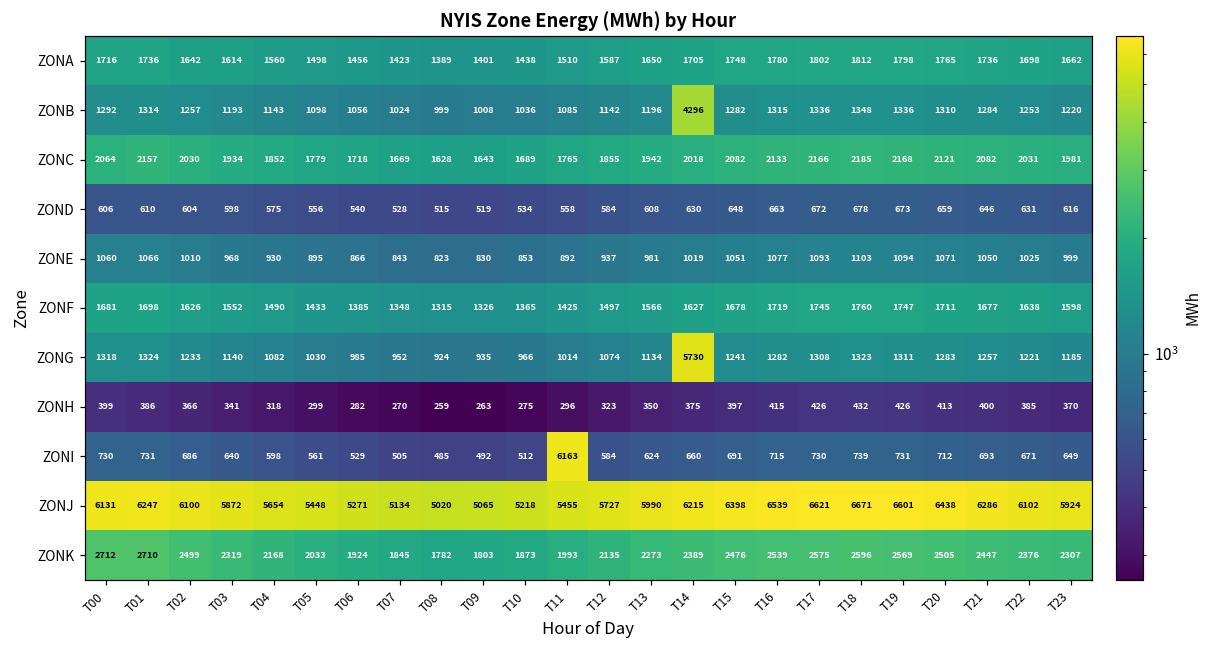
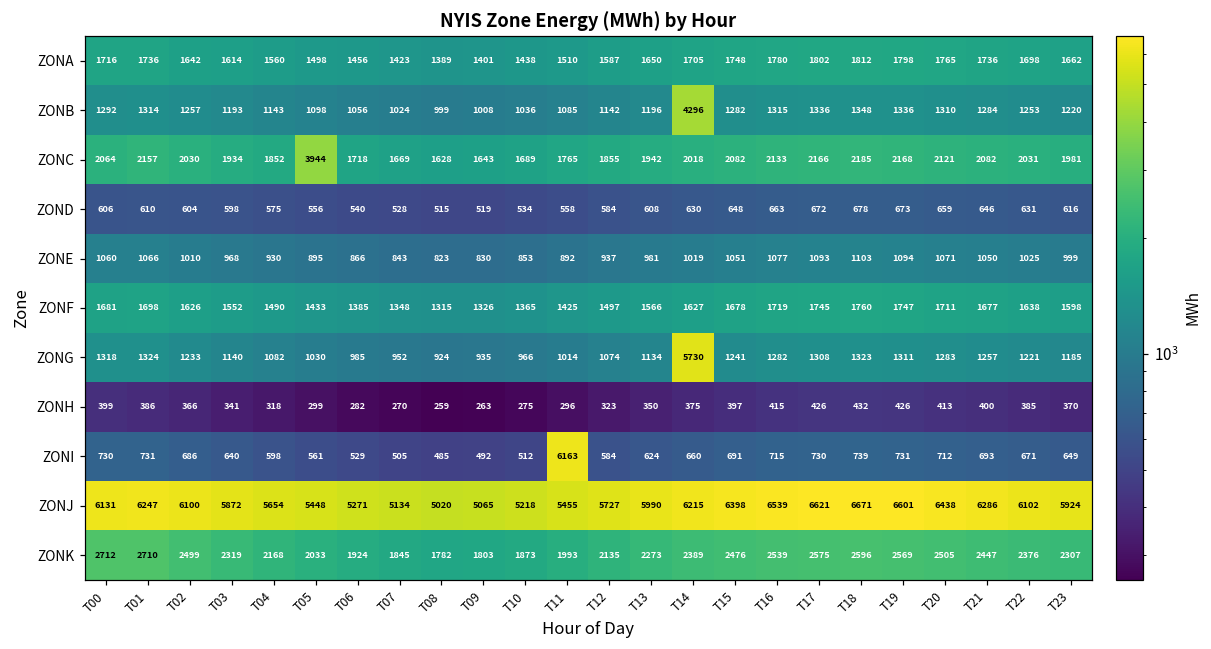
ZONC, T05: 1779 -> 3944
